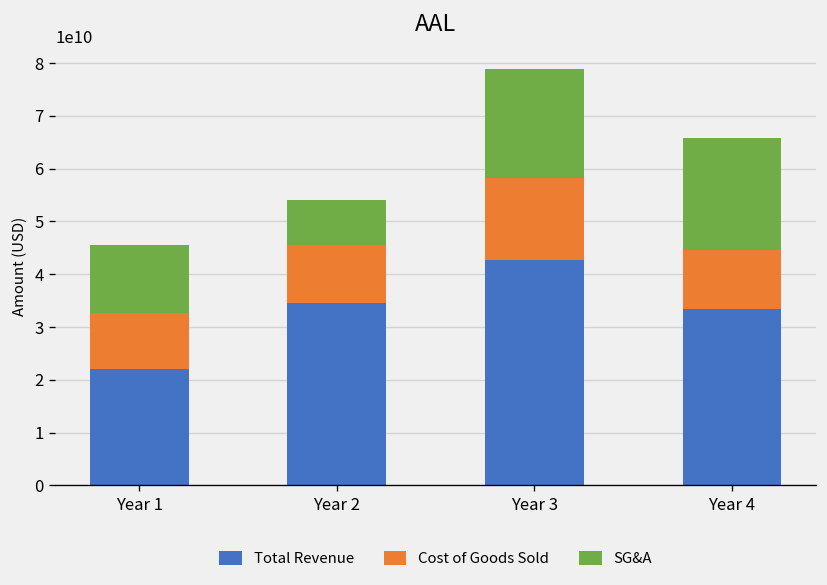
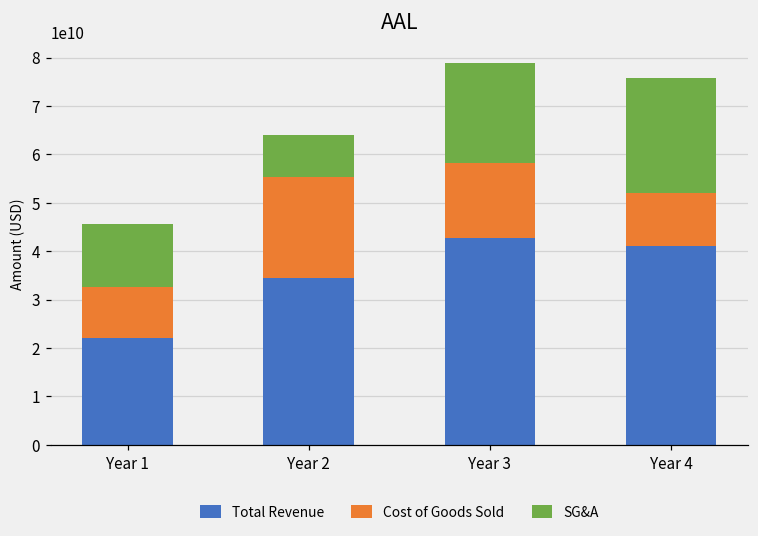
Cost of Goods Sold, Year 2: 11000000000 -> 21000000000
Total Revenue, Year 4: 33000000000 -> 41000000000
SG&A, Year 4: 21000000000 -> 24000000000
